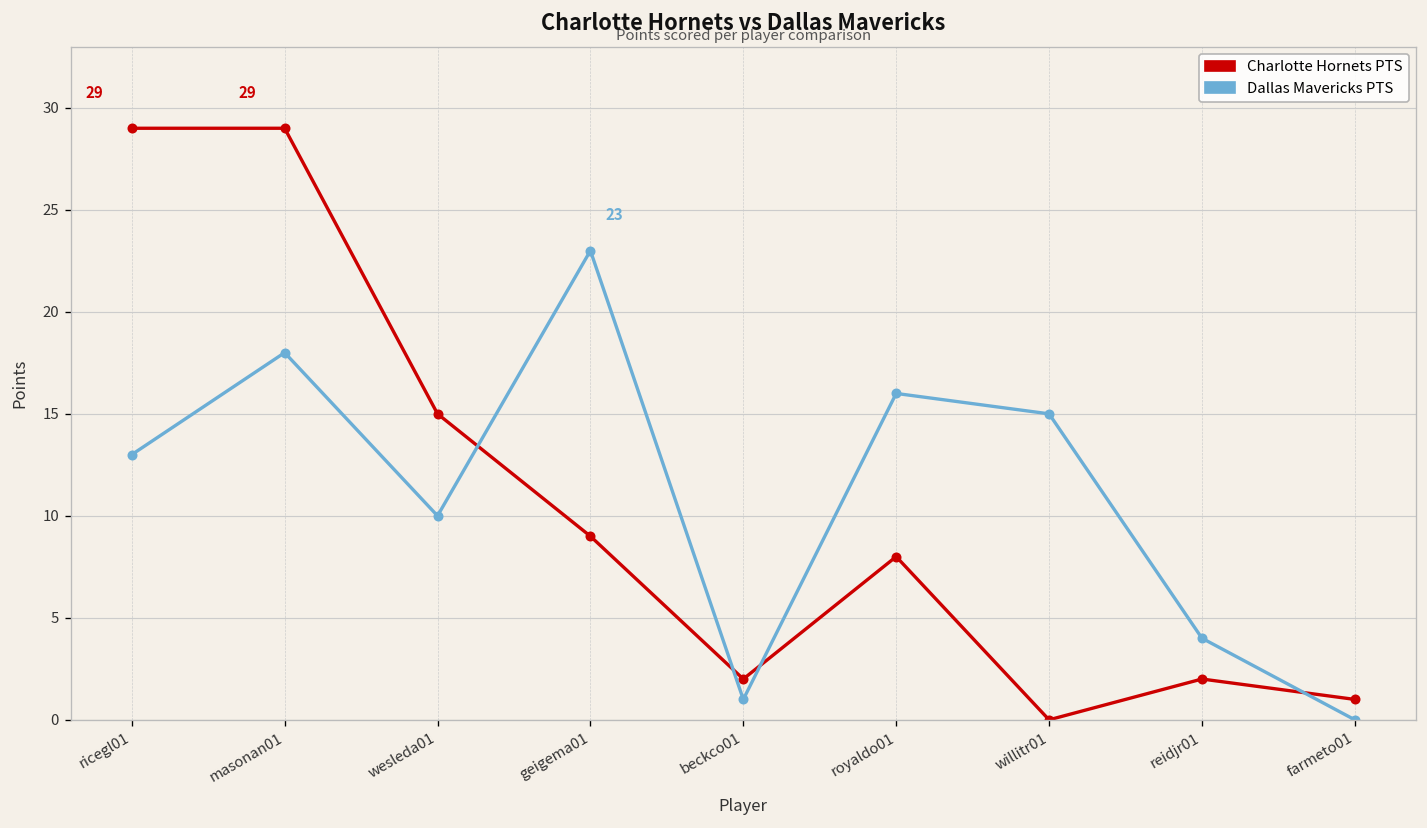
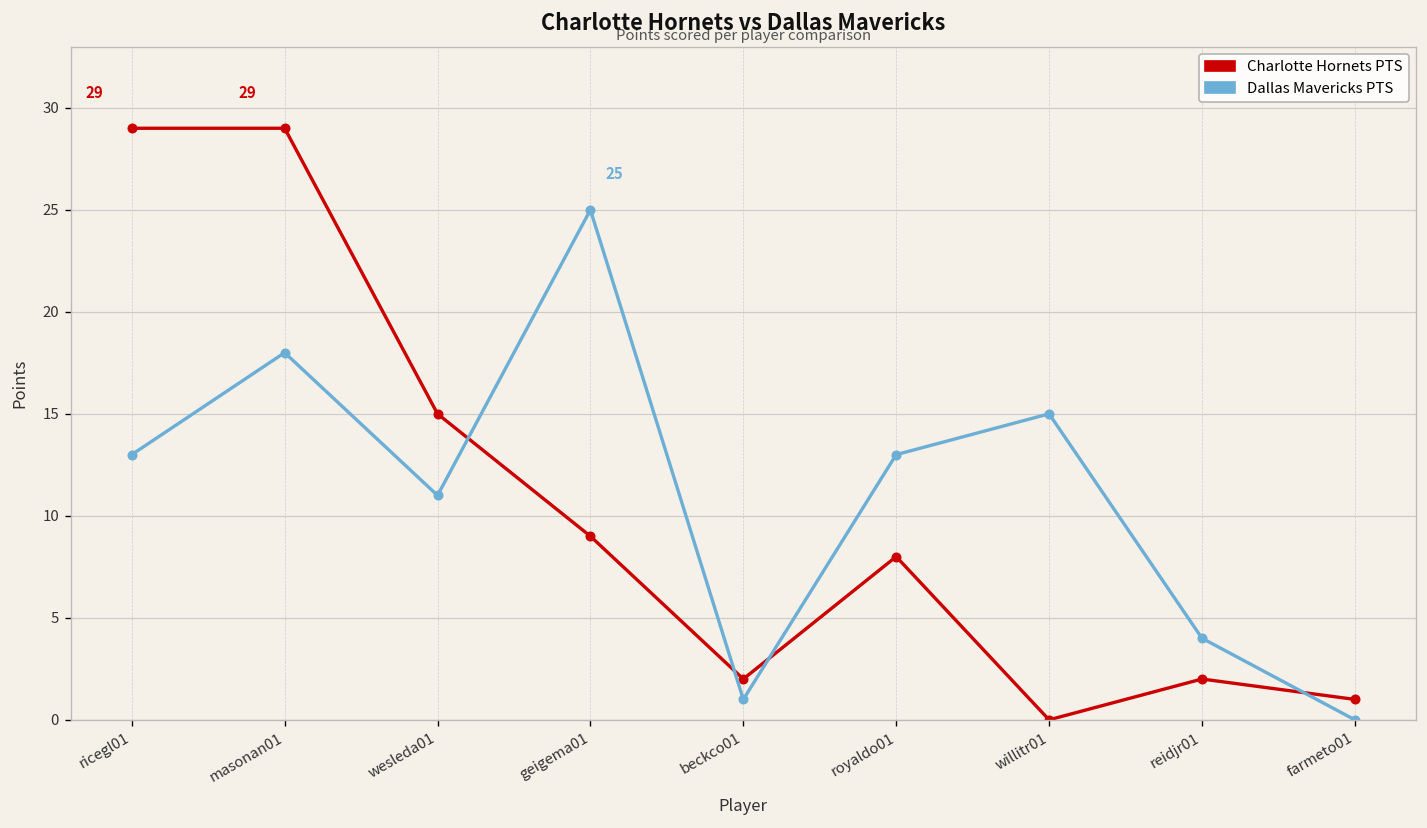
Dallas Mavericks PTS, wesleda01: 10 -> 11
Dallas Mavericks PTS, geigema01: 23 -> 25
Dallas Mavericks PTS, royaldo01: 16 -> 13
